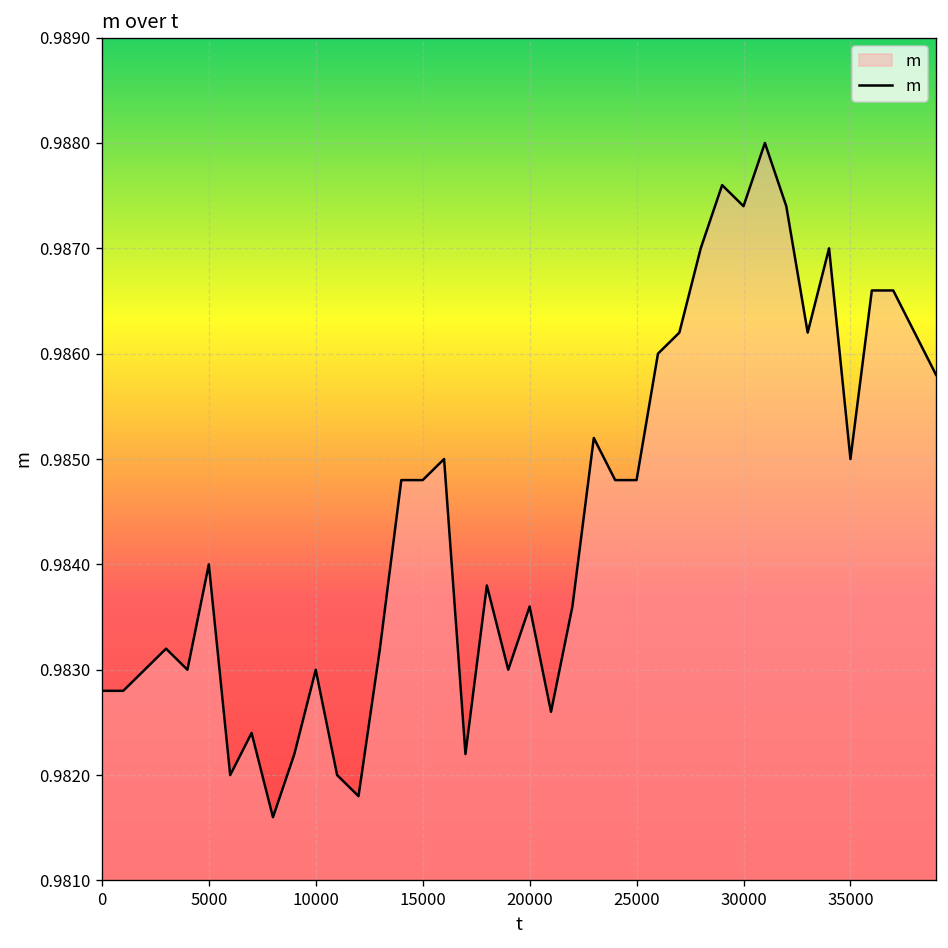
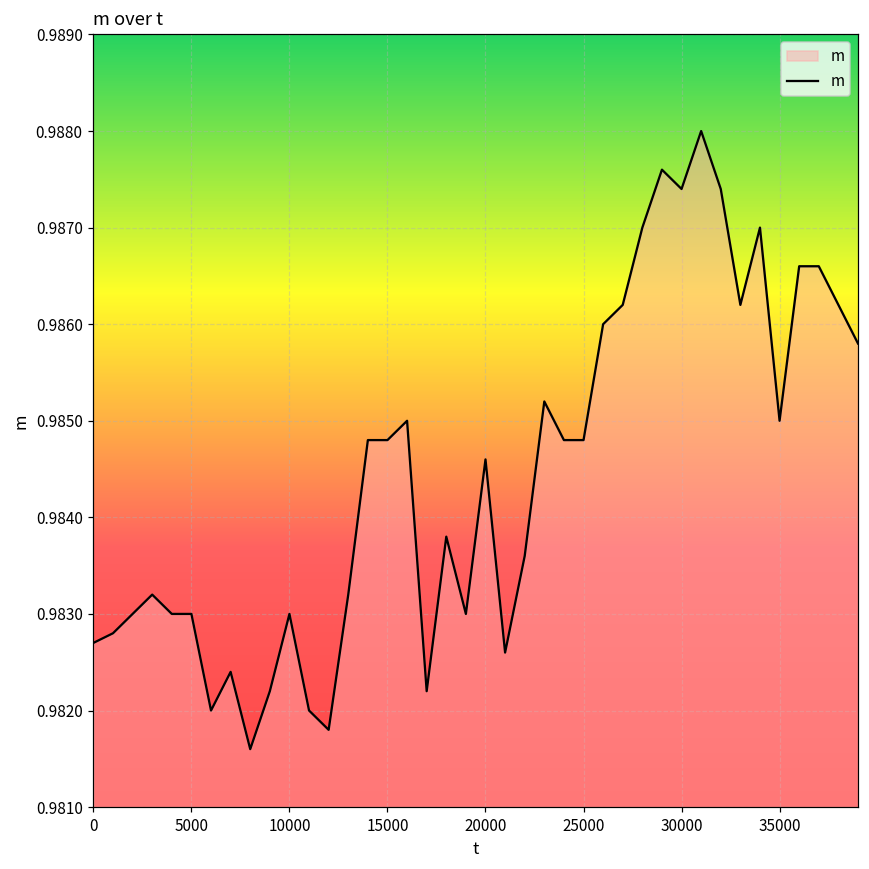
0: 0.9828 -> 0.9827
5000: 0.984 -> 0.983
20000: 0.9836 -> 0.9846
